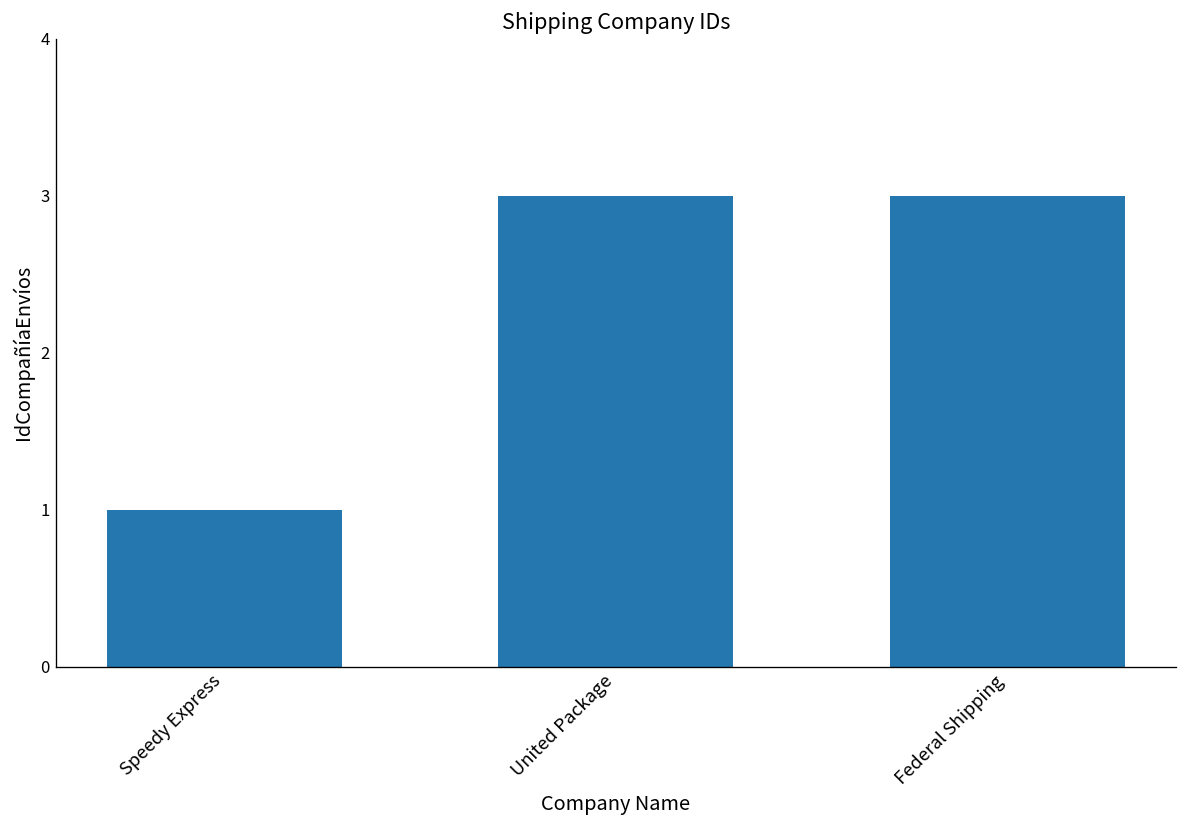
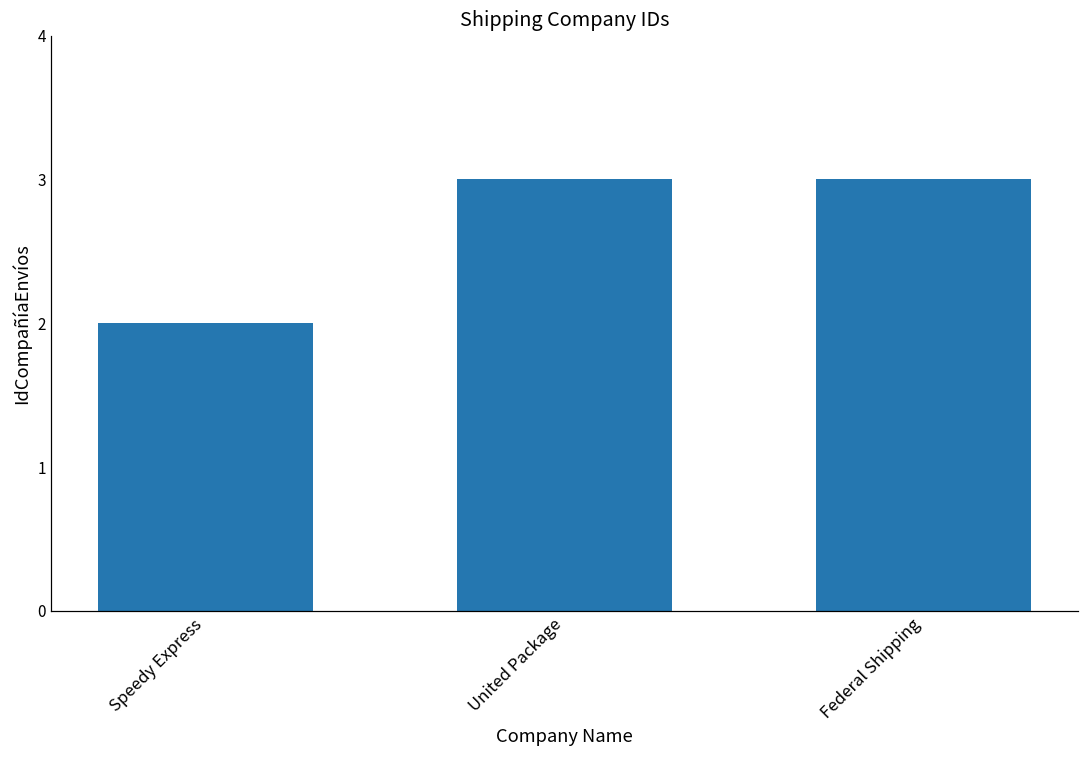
Speedy Express: 1 -> 2
